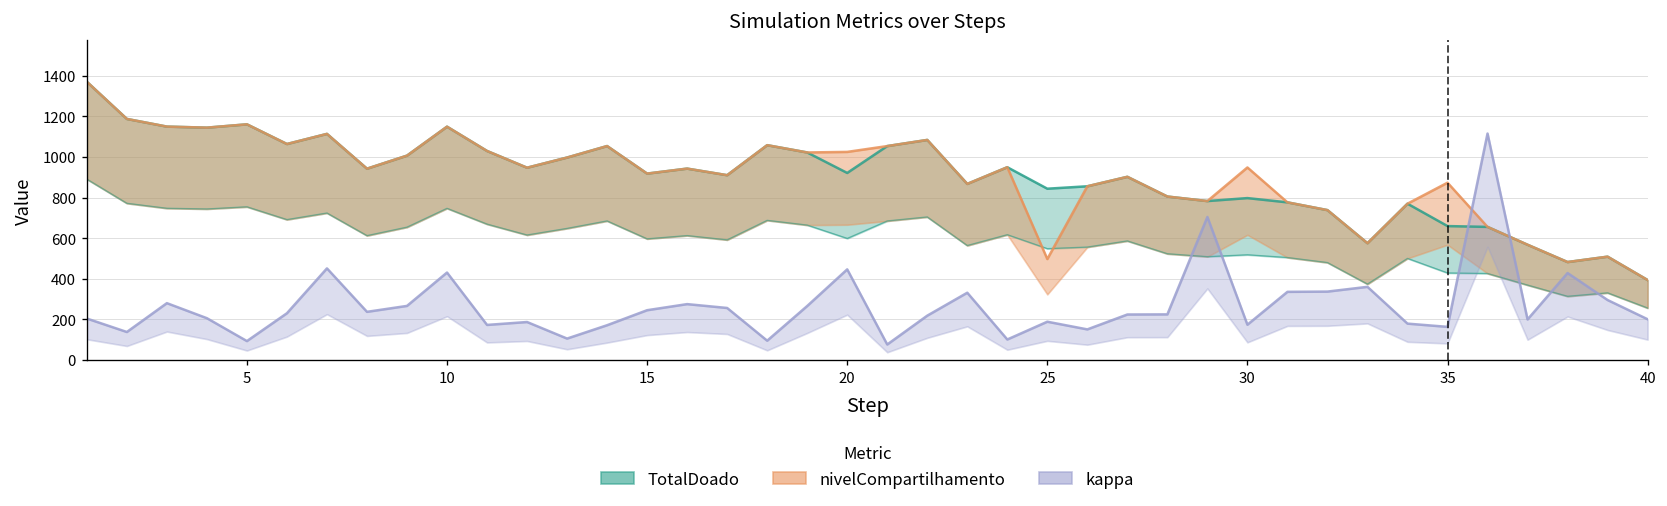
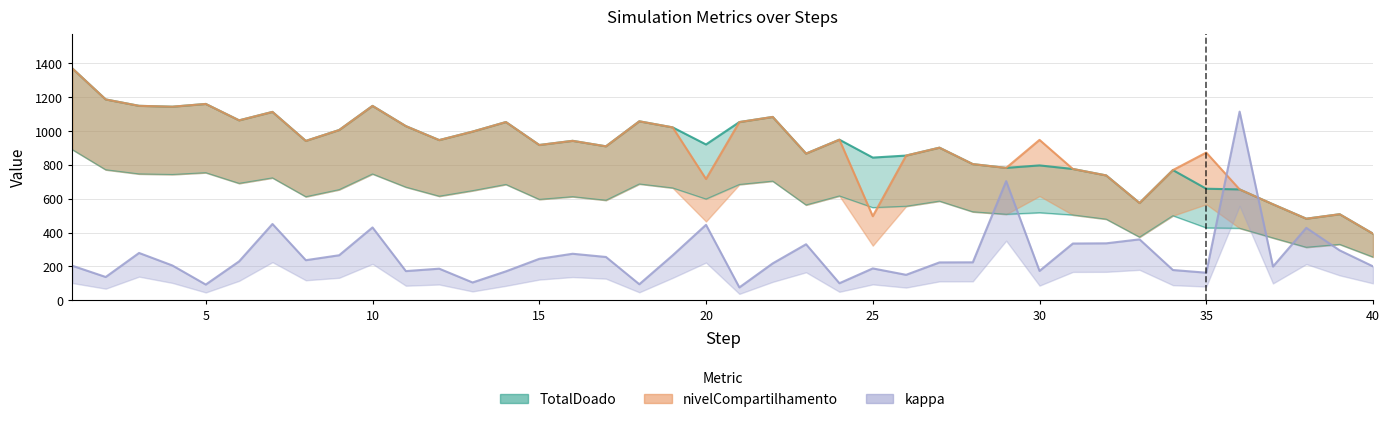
nivelCompartilhamento, 20: 1020 -> 720
